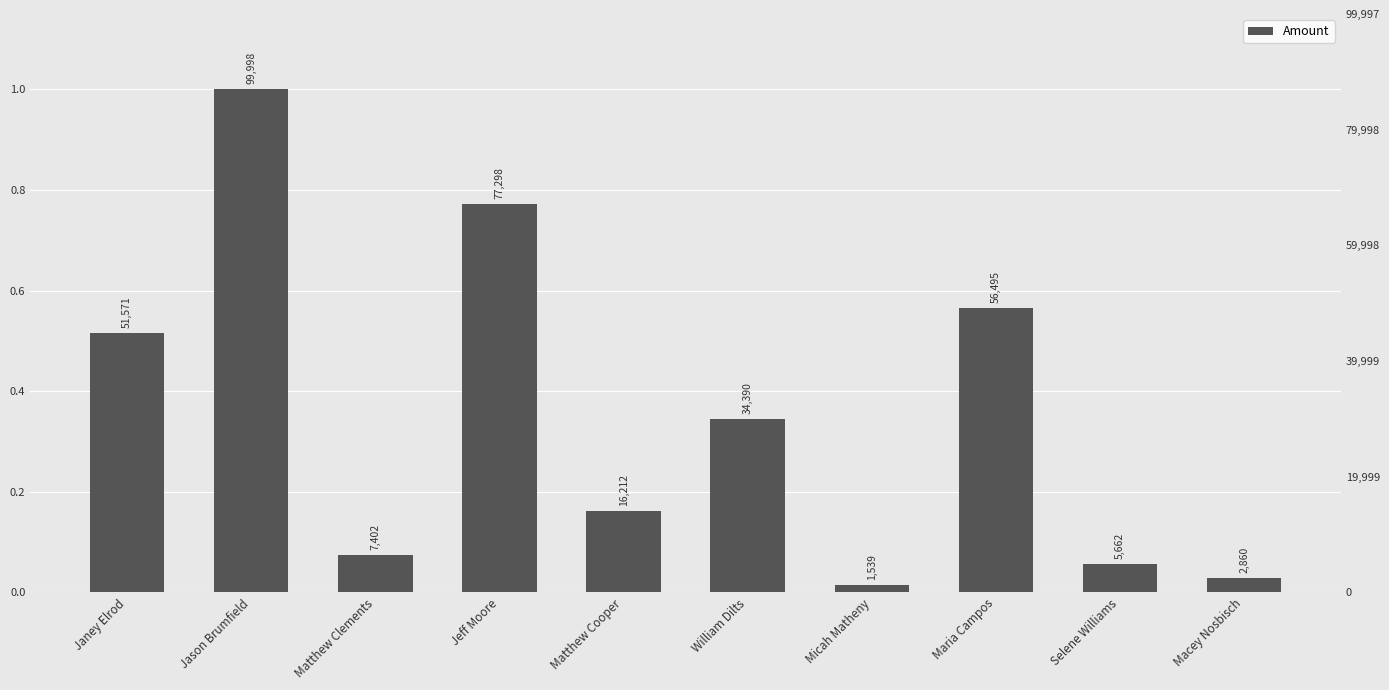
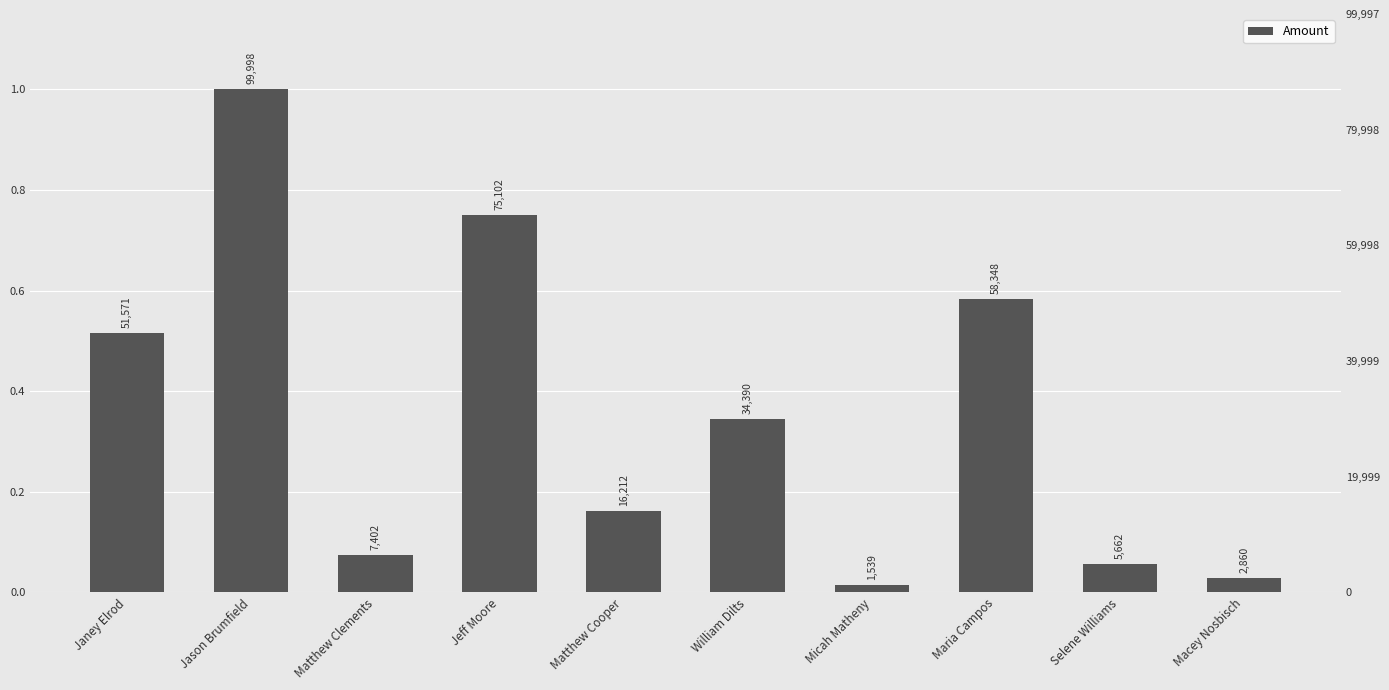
Jeff Moore: 77,298 -> 75,102
Maria Campos: 56,495 -> 58,348
